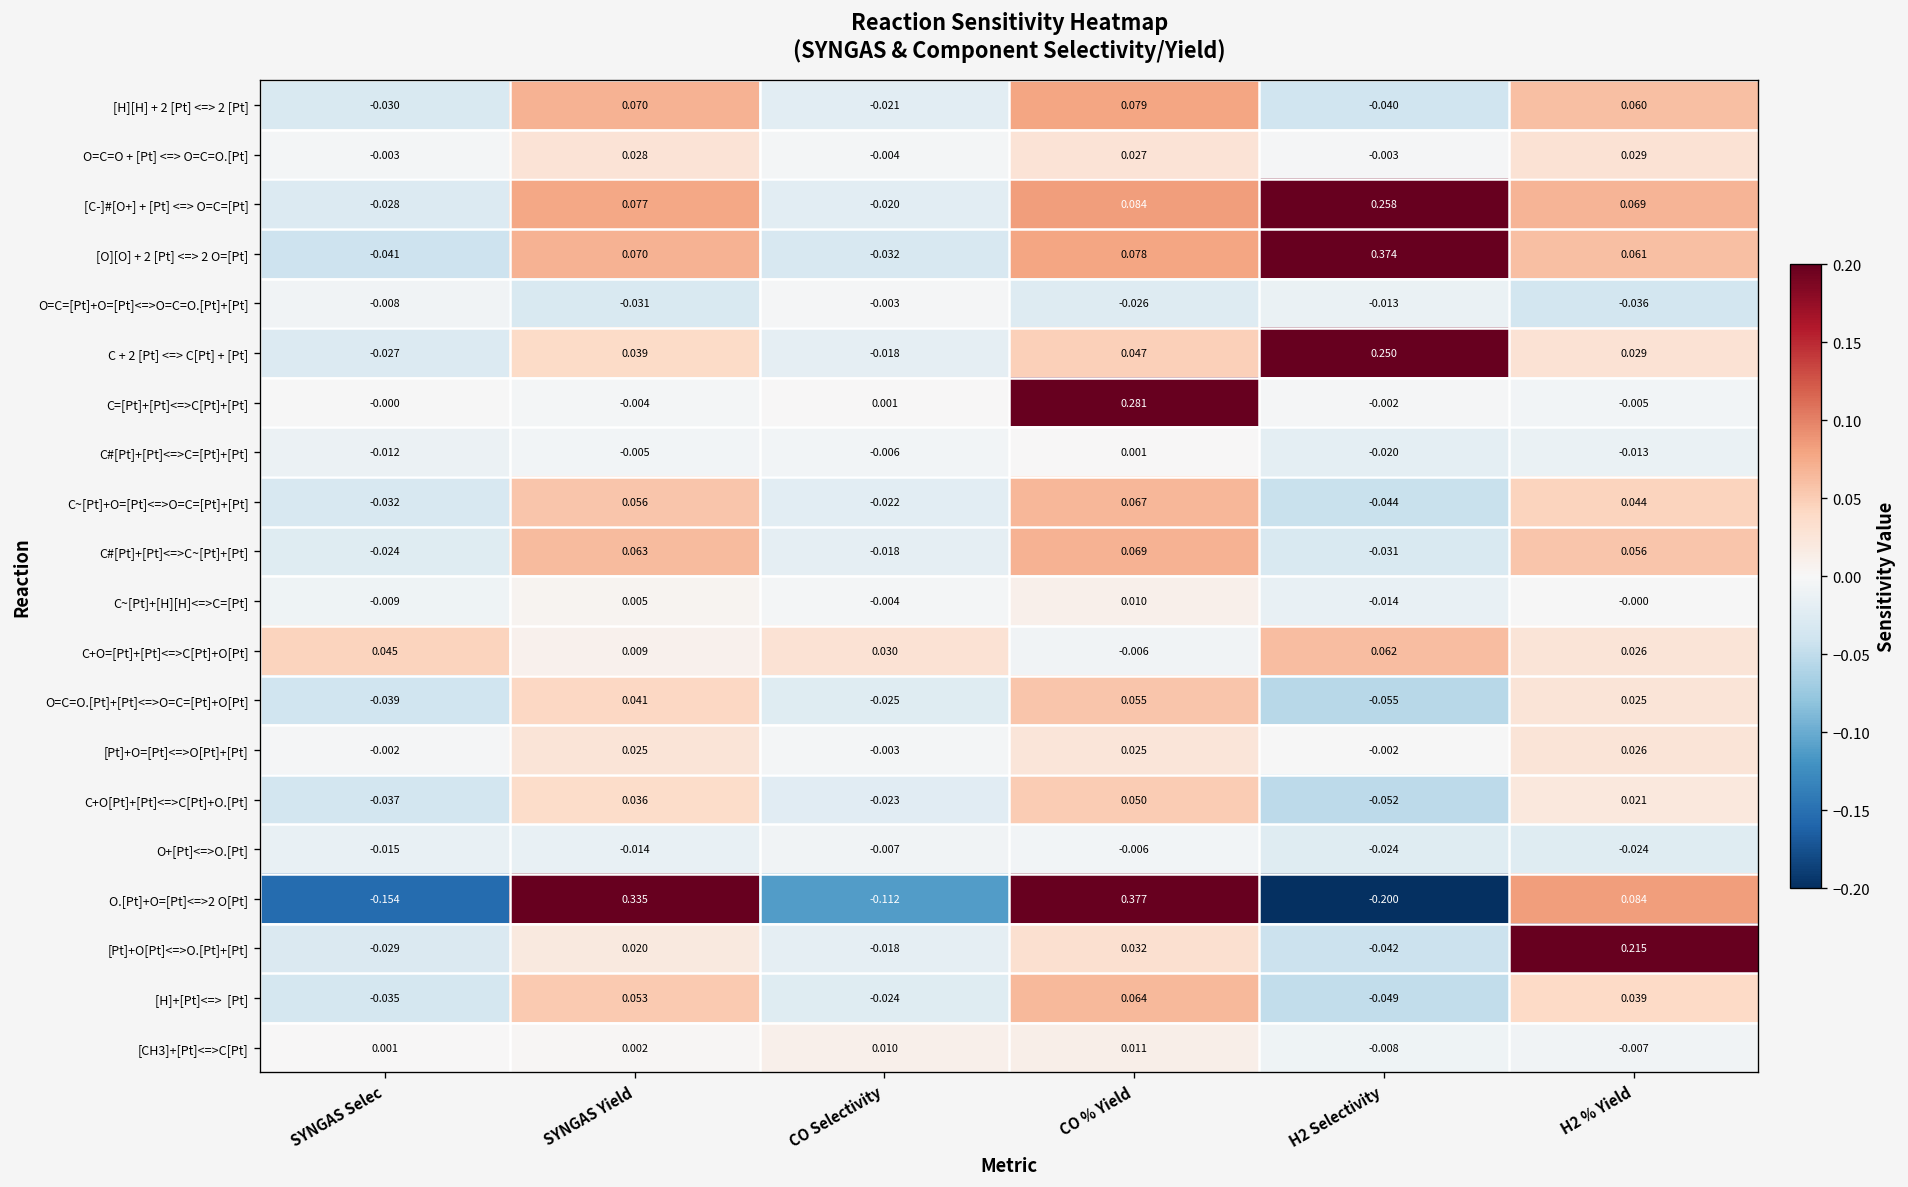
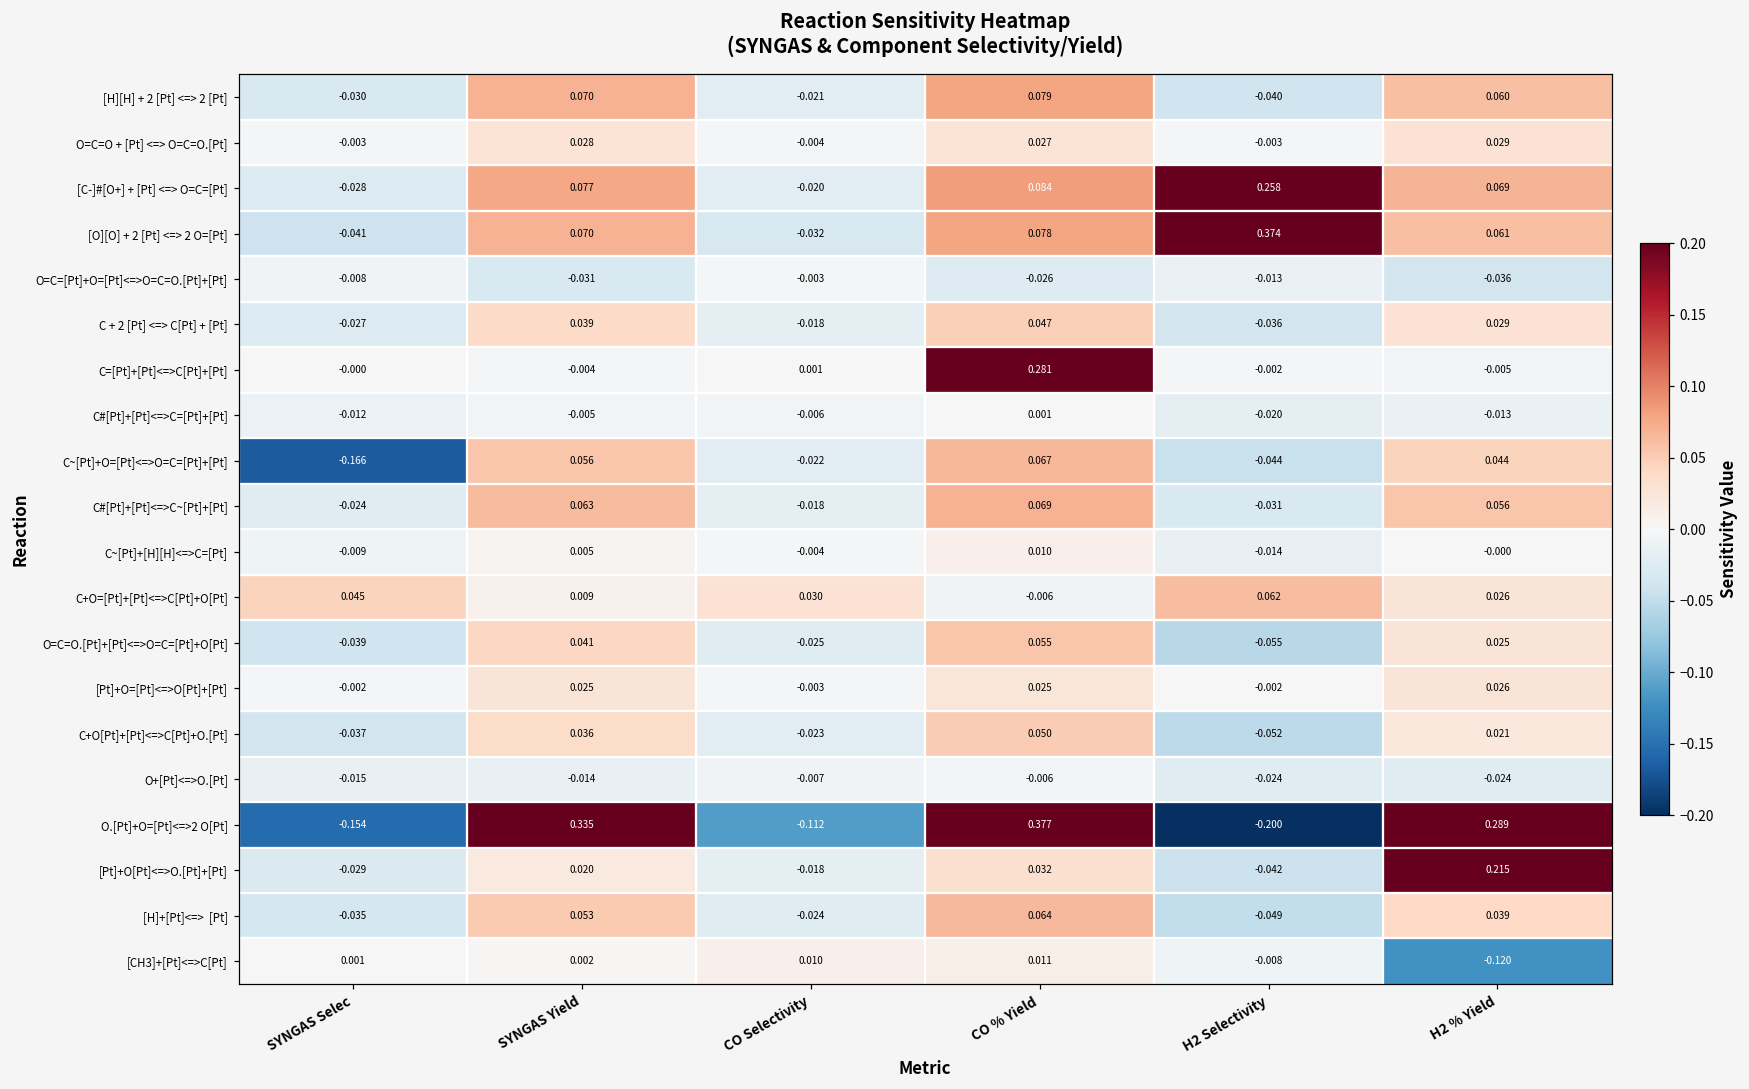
C + 2 [Pt] <=> C[Pt] + [Pt], H2 Selectivity: 0.250 -> -0.036
C~[Pt]+O=[Pt]<=>O=C=[Pt]+[Pt], SYNGAS Selec: -0.032 -> -0.166
O.[Pt]+O=[Pt]<=>2 O[Pt], H2 % Yield: 0.084 -> 0.289
[CH3]+[Pt]<=>C[Pt], H2 % Yield: -0.007 -> -0.120
